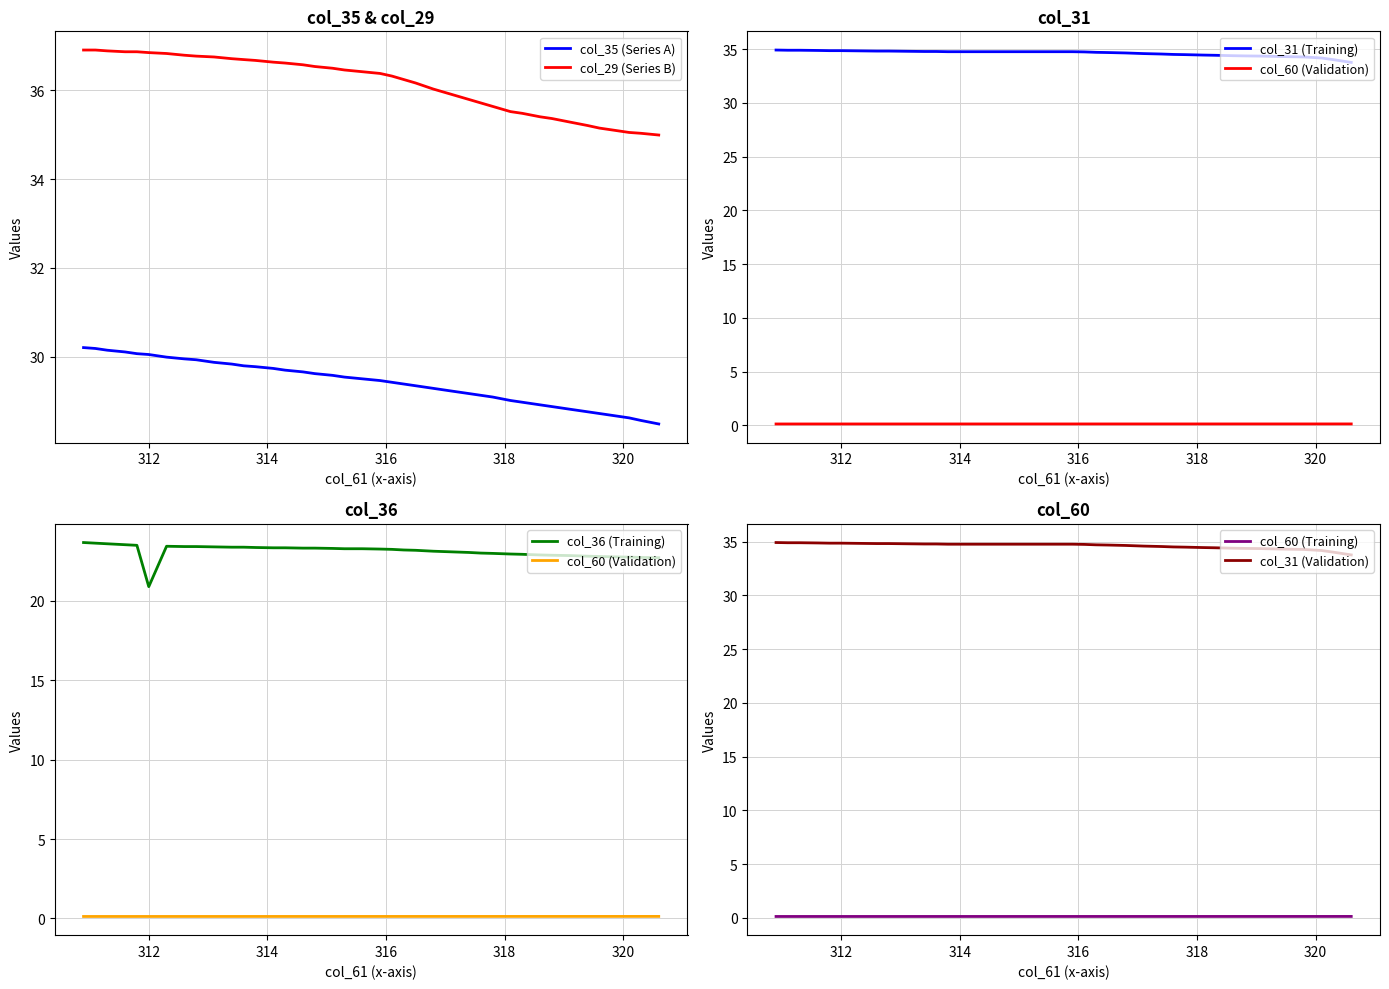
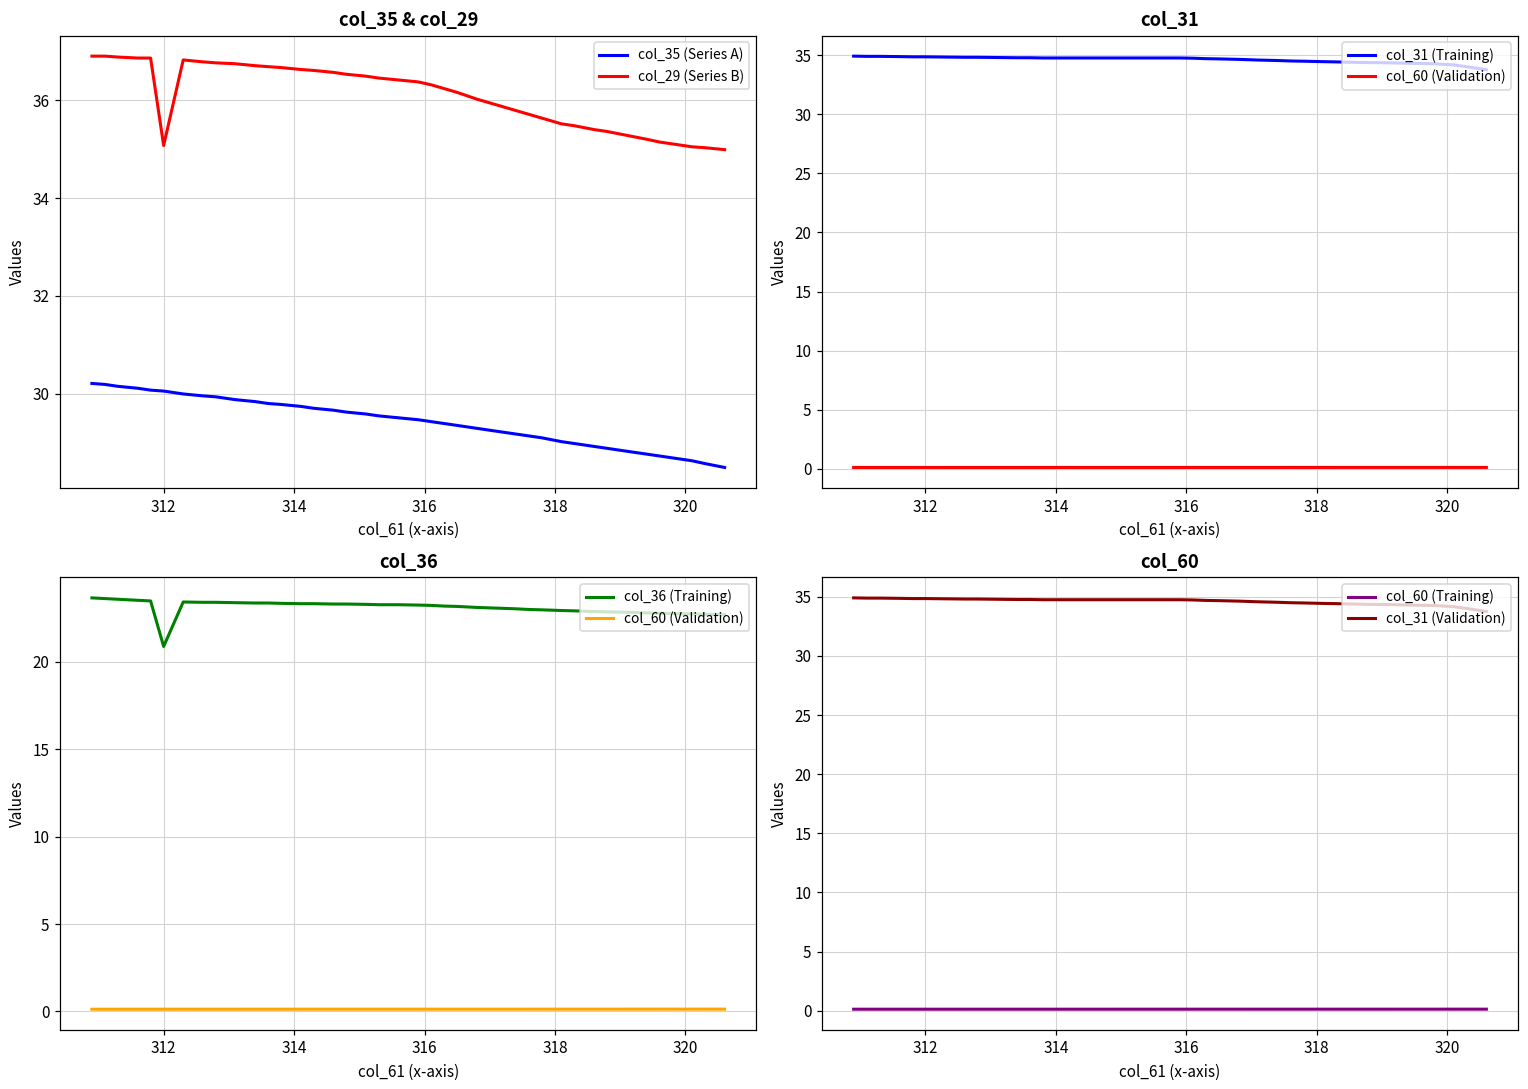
col_35 & col_29, col_29 (Series B), 312: 36.8 -> 35.1
